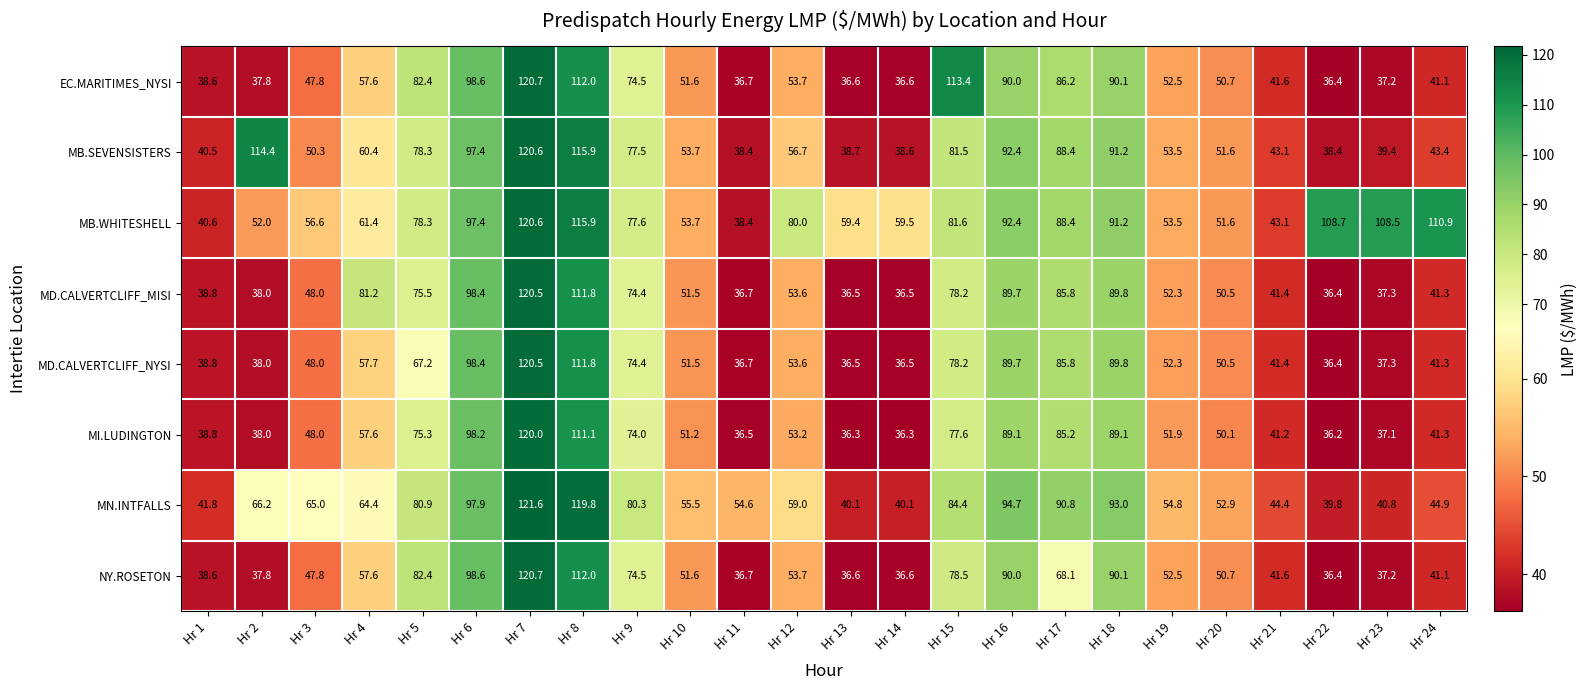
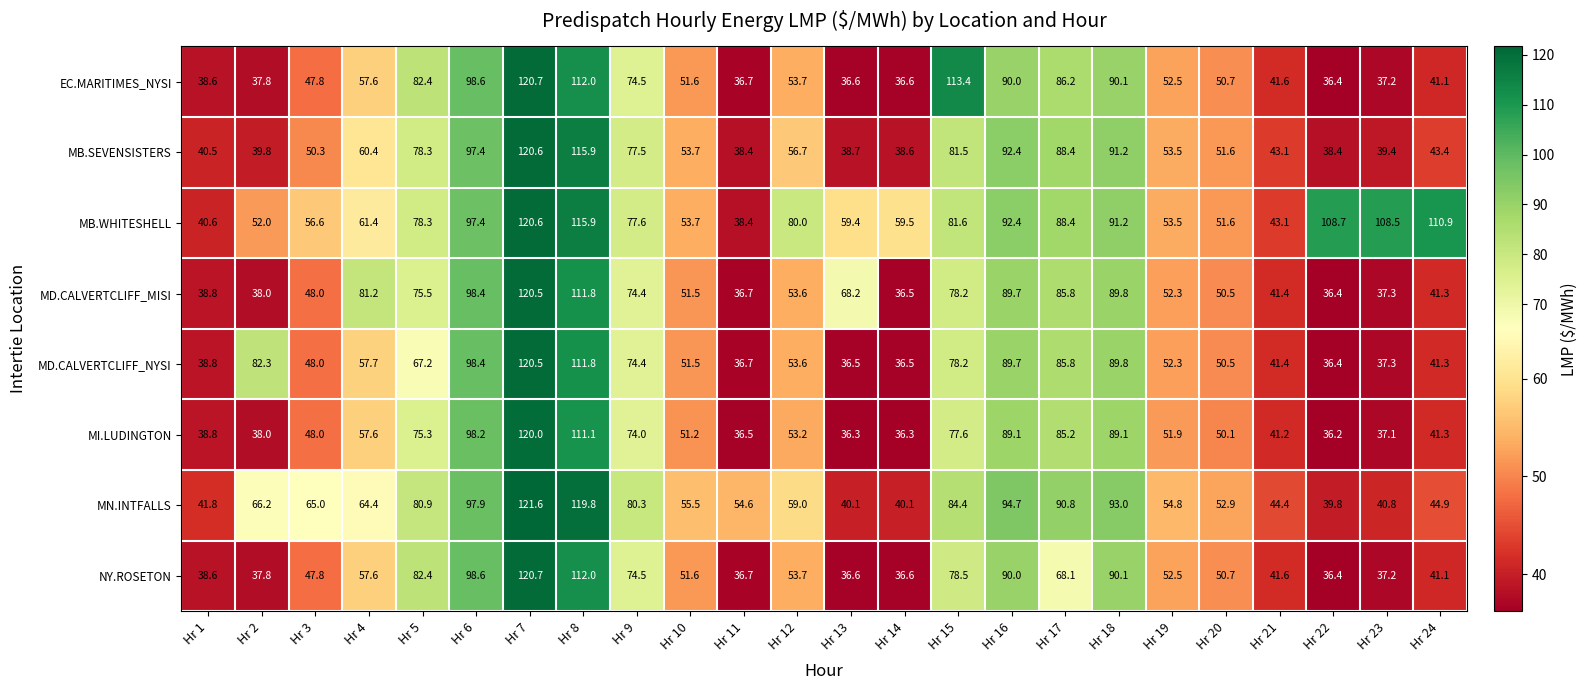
MB.SEVENSISTERS, Hr 2: 114.4 -> 39.8
MD.CALVERTCLIFF_MISI, Hr 13: 36.5 -> 68.2
MD.CALVERTCLIFF_NYSI, Hr 2: 38.0 -> 82.3
